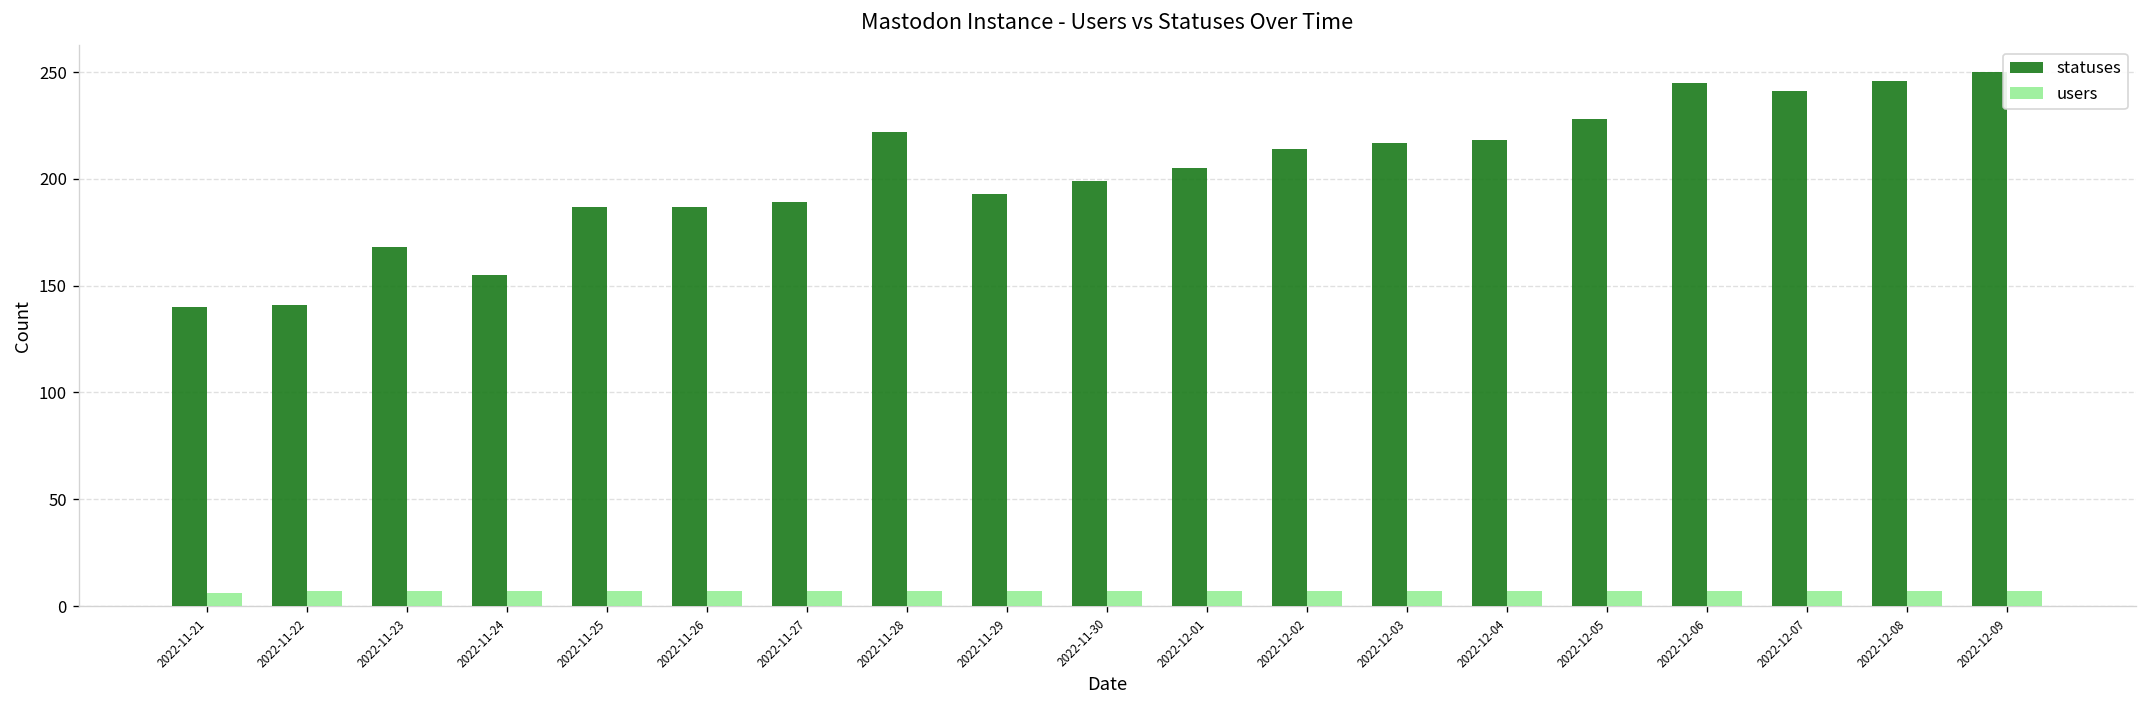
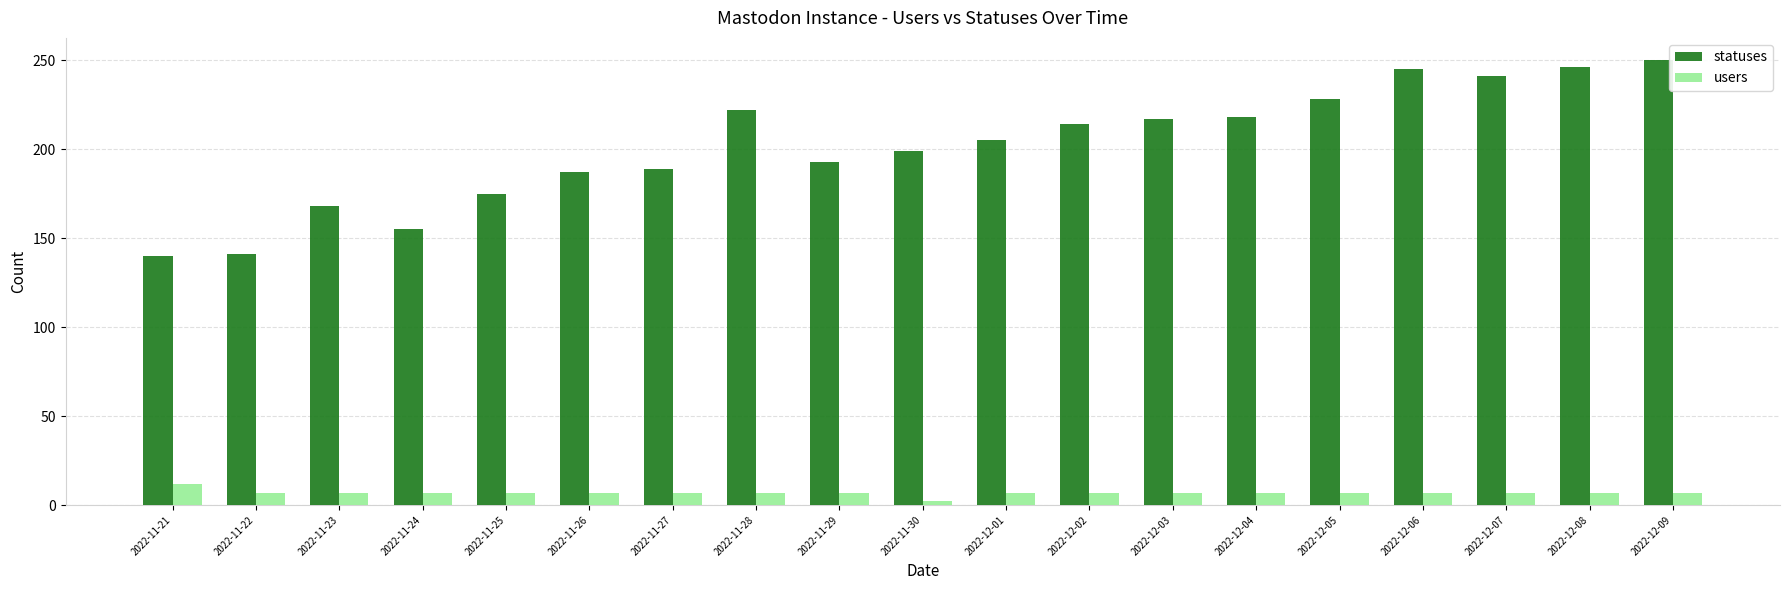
users, 2022-11-21: 6 -> 12
statuses, 2022-11-25: 187 -> 175
users, 2022-11-30: 7 -> 2
